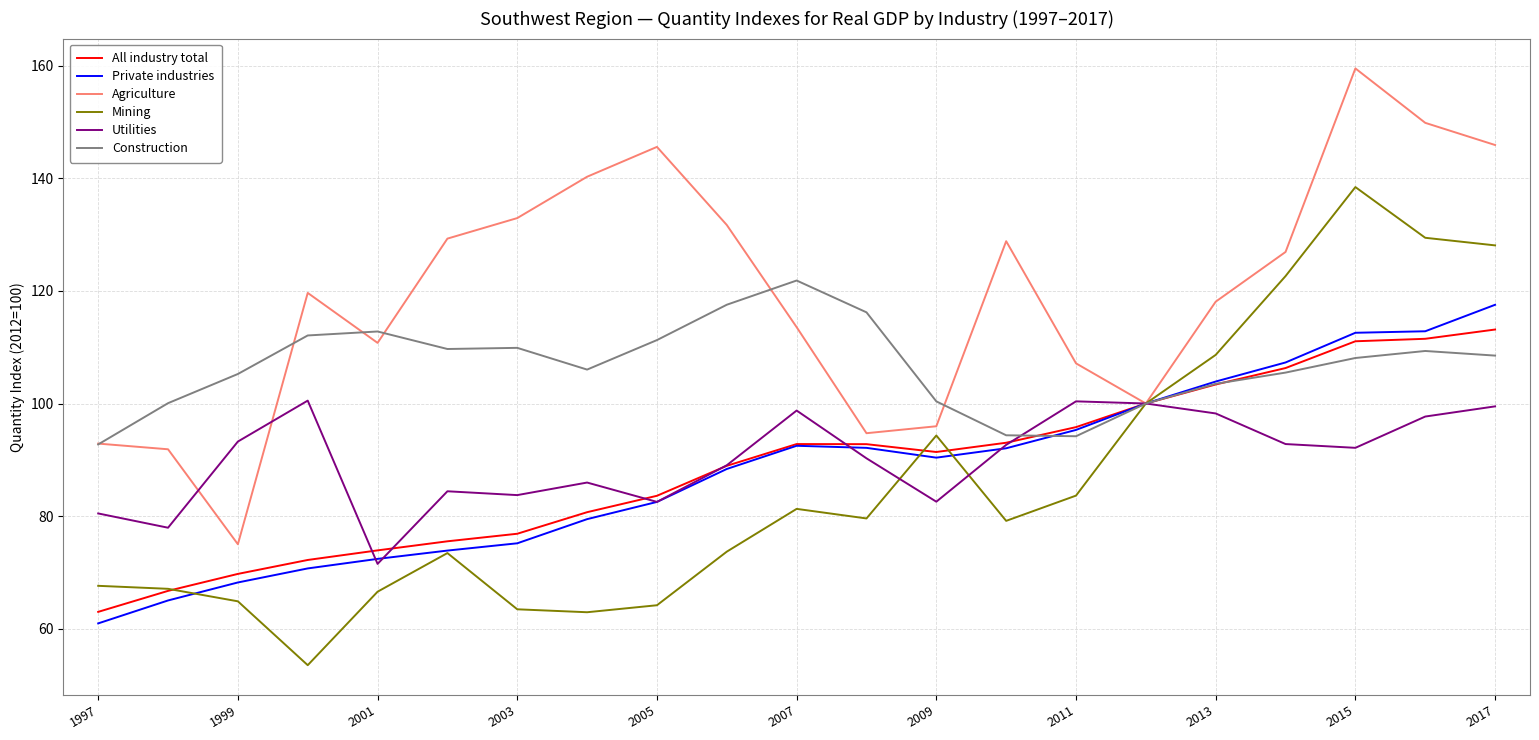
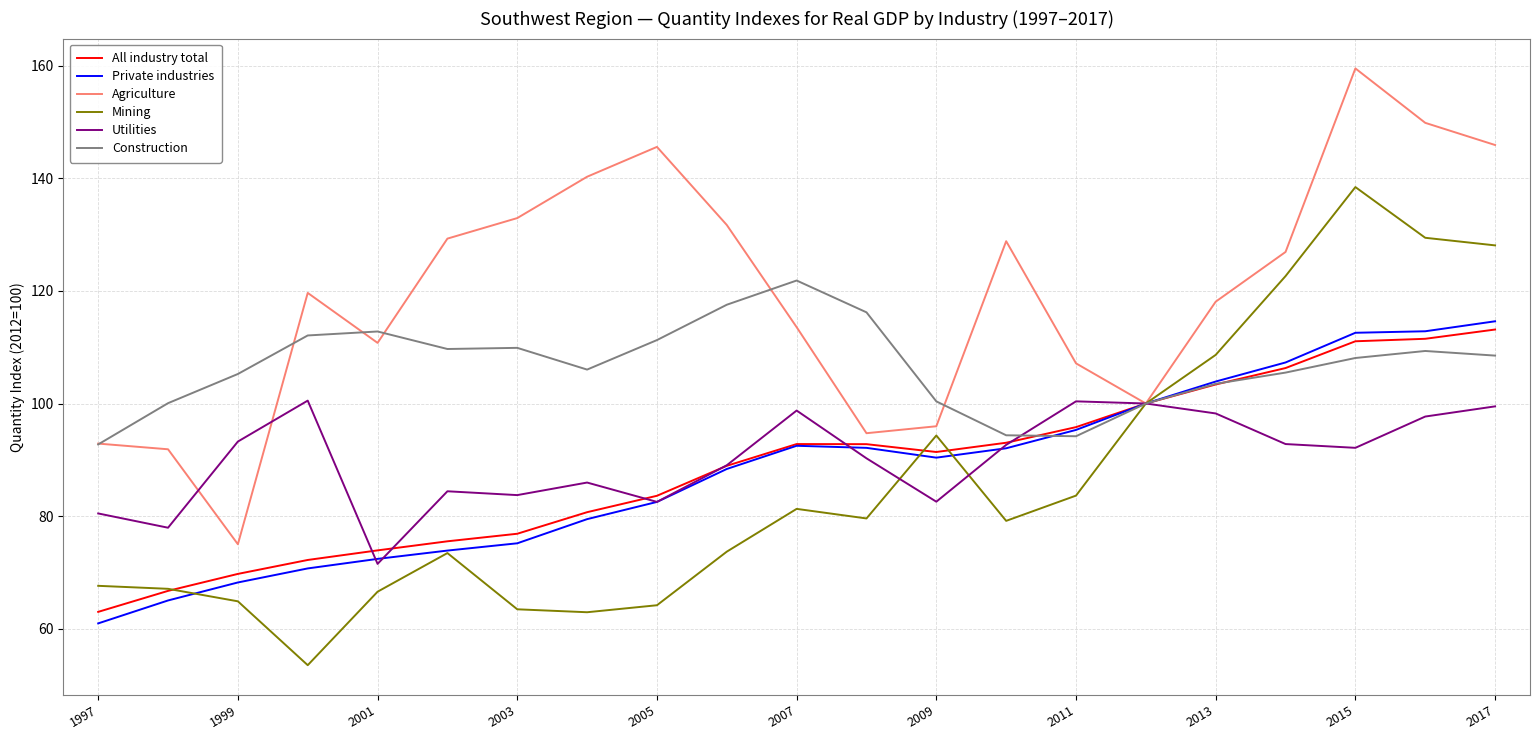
Private industries, 2017: 118 -> 115
